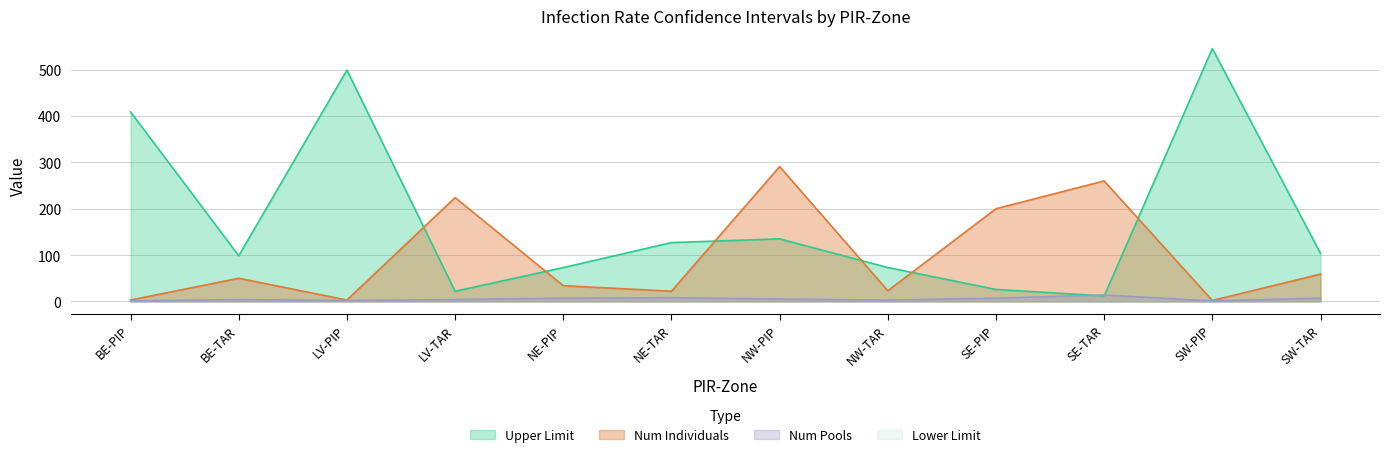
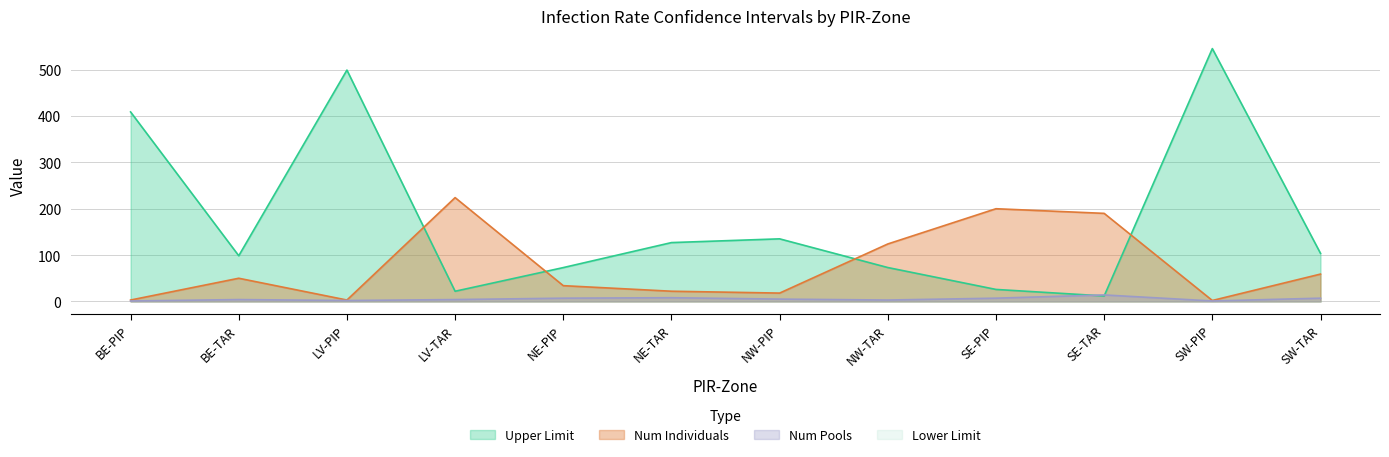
Num Individuals, NW-PIP: 290 -> 20
Num Individuals, NW-TAR: 20 -> 120
Num Individuals, SE-TAR: 260 -> 190
